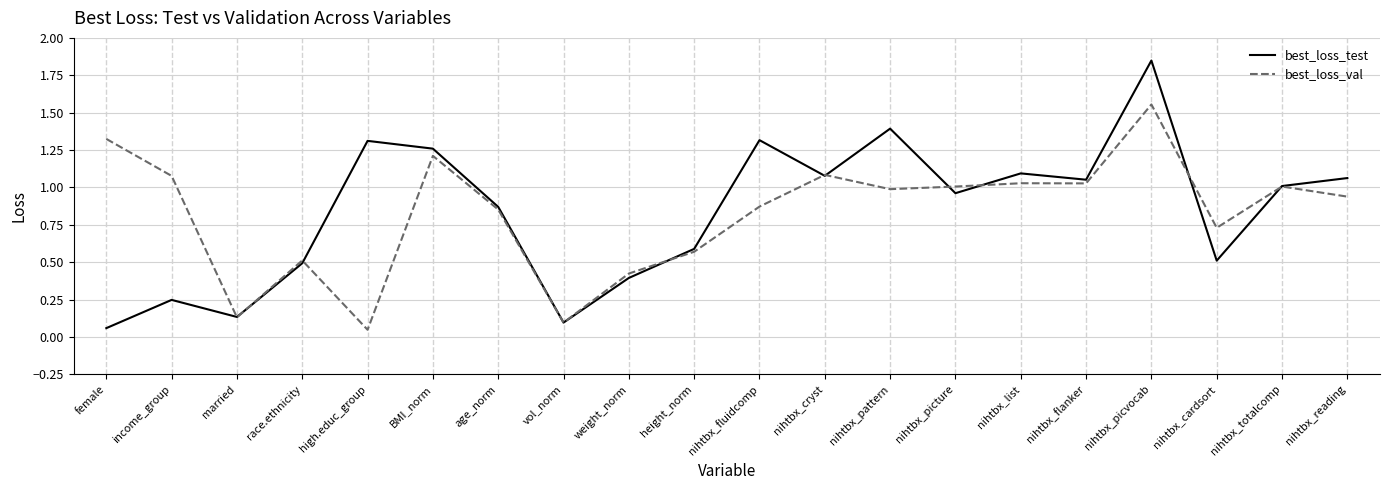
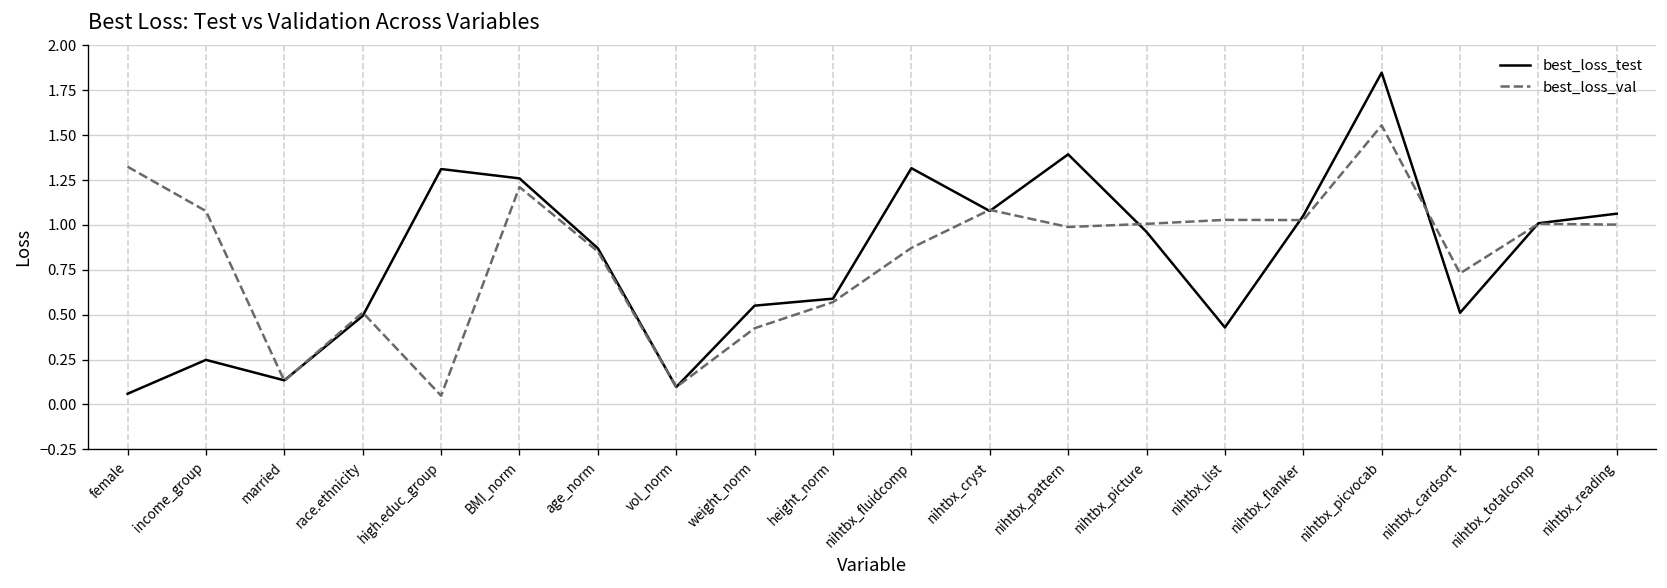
best_loss_test, weight_norm: 0.39 -> 0.55
best_loss_test, nihtbx_list: 1.09 -> 0.43
best_loss_val, nihtbx_reading: 0.94 -> 1.00
